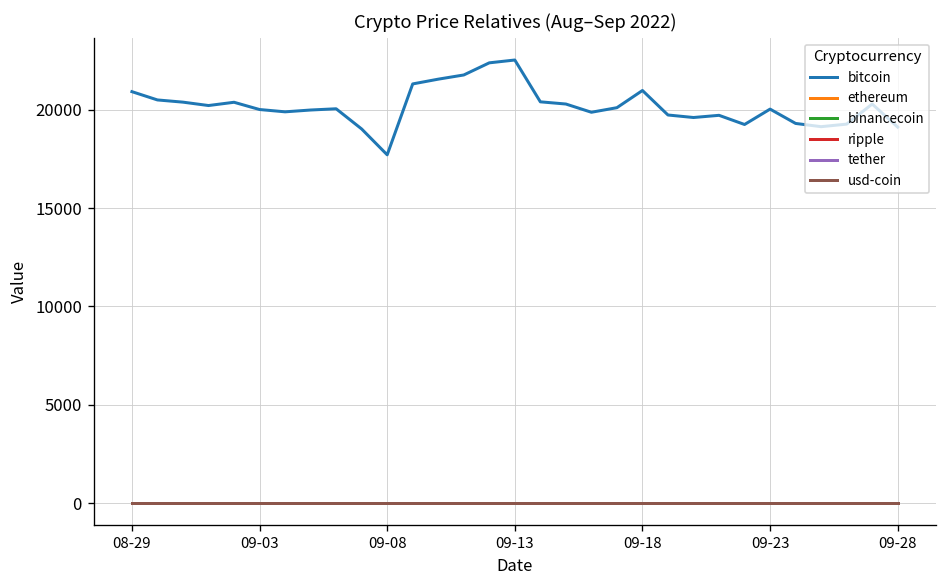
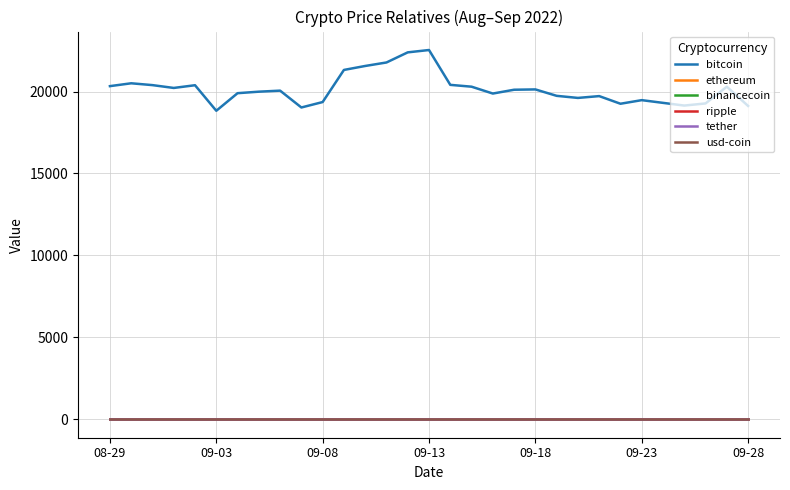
bitcoin, 08-29: 20900 -> 20300
bitcoin, 09-03: 20000 -> 18800
bitcoin, 09-08: 17700 -> 19400
bitcoin, 09-18: 21000 -> 20100
bitcoin, 09-23: 20000 -> 19500
